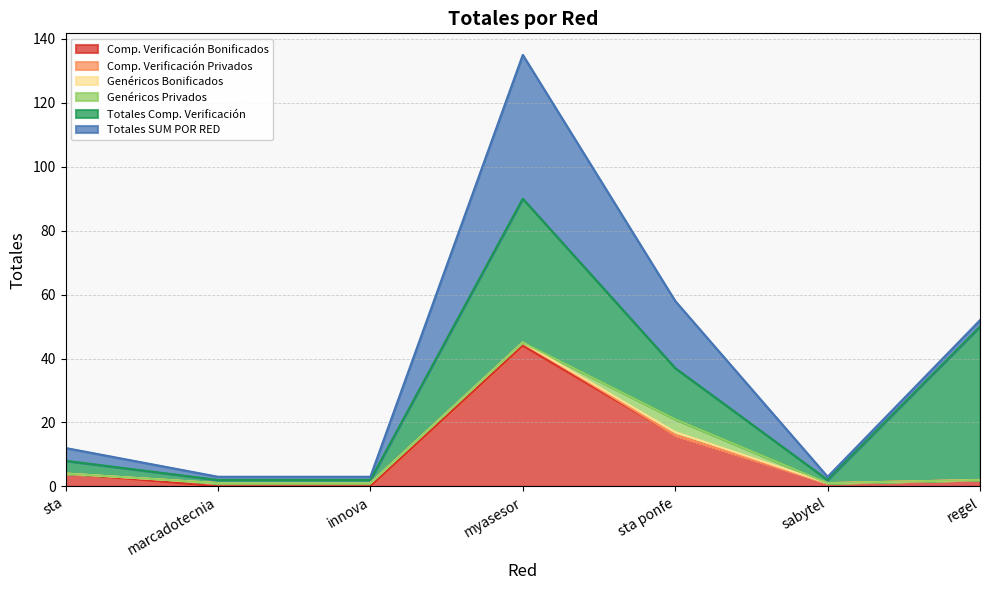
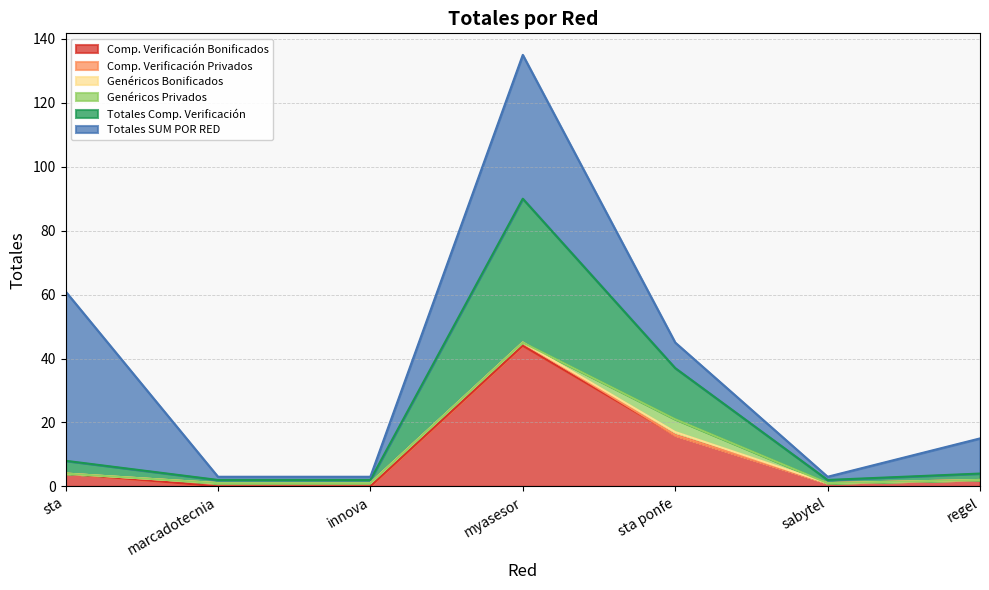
Totales SUM POR RED, sta: 4 -> 53
Totales SUM POR RED, sta ponfe: 21 -> 8
Totales Comp. Verificación, regel: 48 -> 2
Totales SUM POR RED, regel: 2 -> 11
